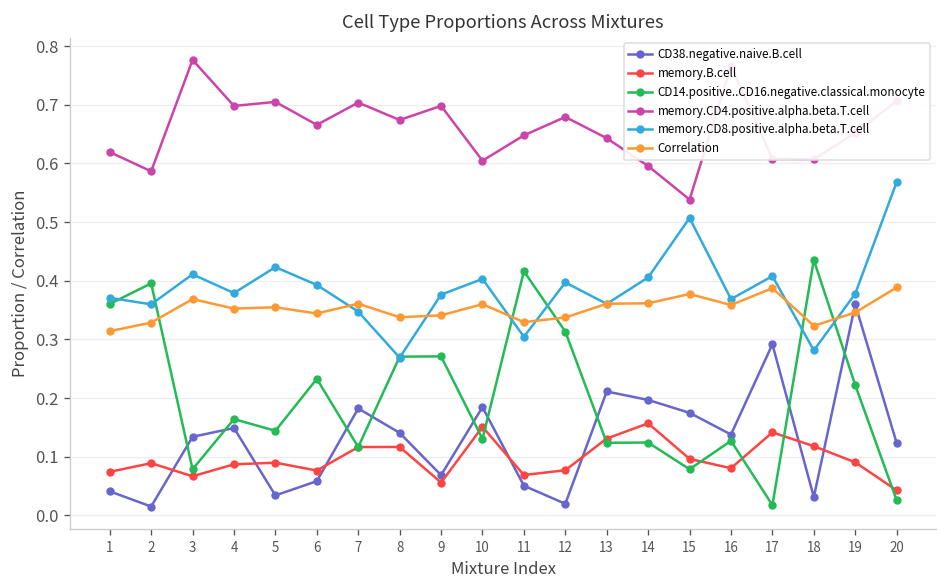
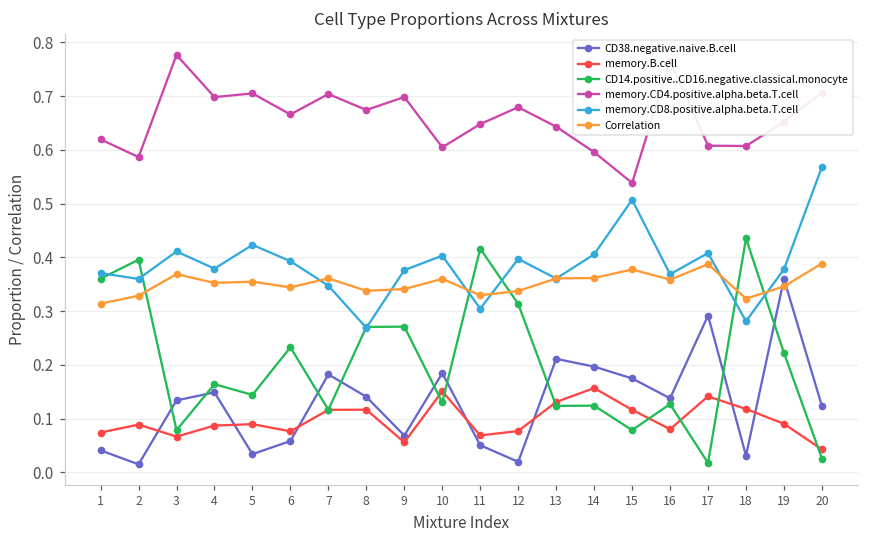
memory.B.cell, 15: 0.10 -> 0.12
